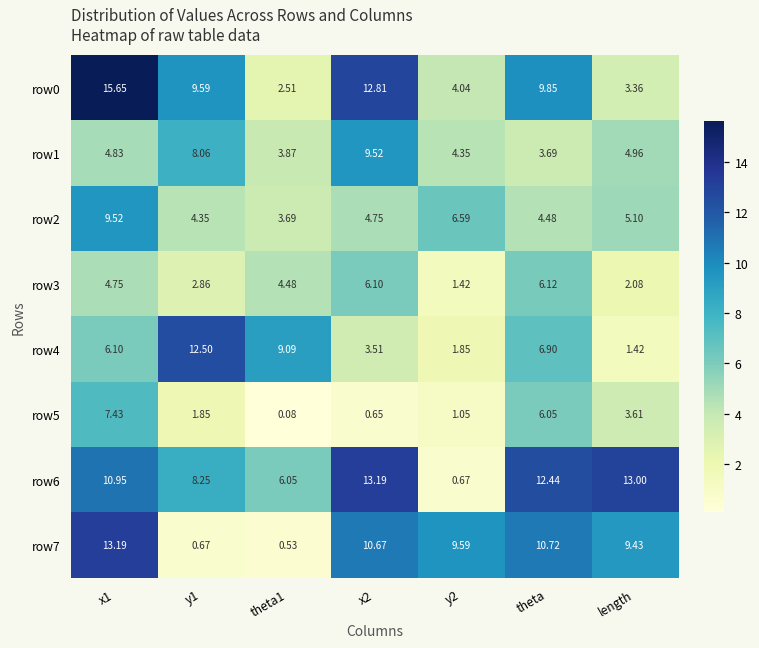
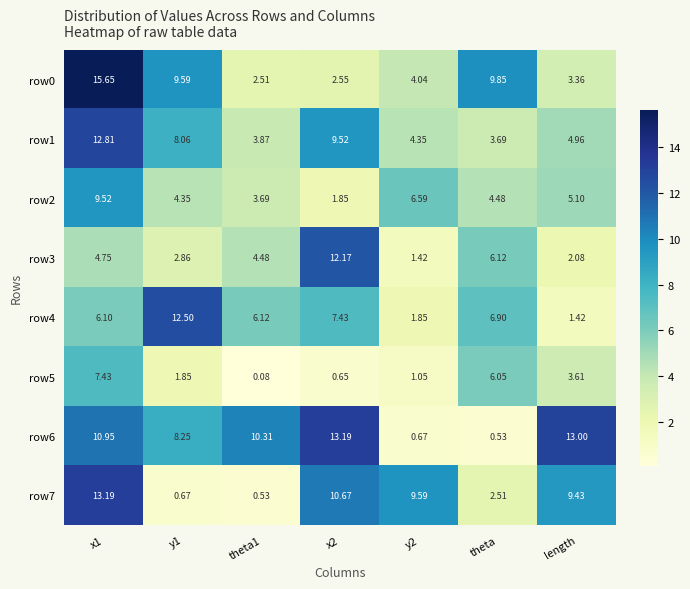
row0, x2: 12.81 -> 2.55
row1, x1: 4.83 -> 12.81
row2, x2: 4.75 -> 1.85
row3, x2: 6.10 -> 12.17
row4, theta1: 9.09 -> 6.12
row4, x2: 3.51 -> 7.43
row6, theta1: 6.05 -> 10.31
row6, theta: 12.44 -> 0.53
row7, theta: 10.72 -> 2.51
